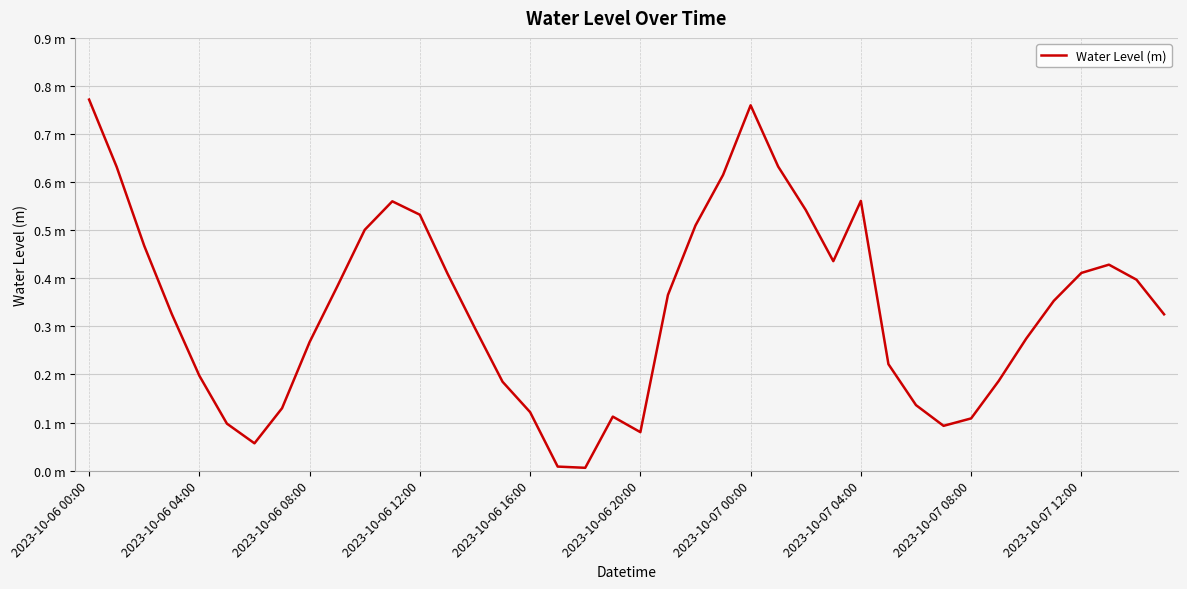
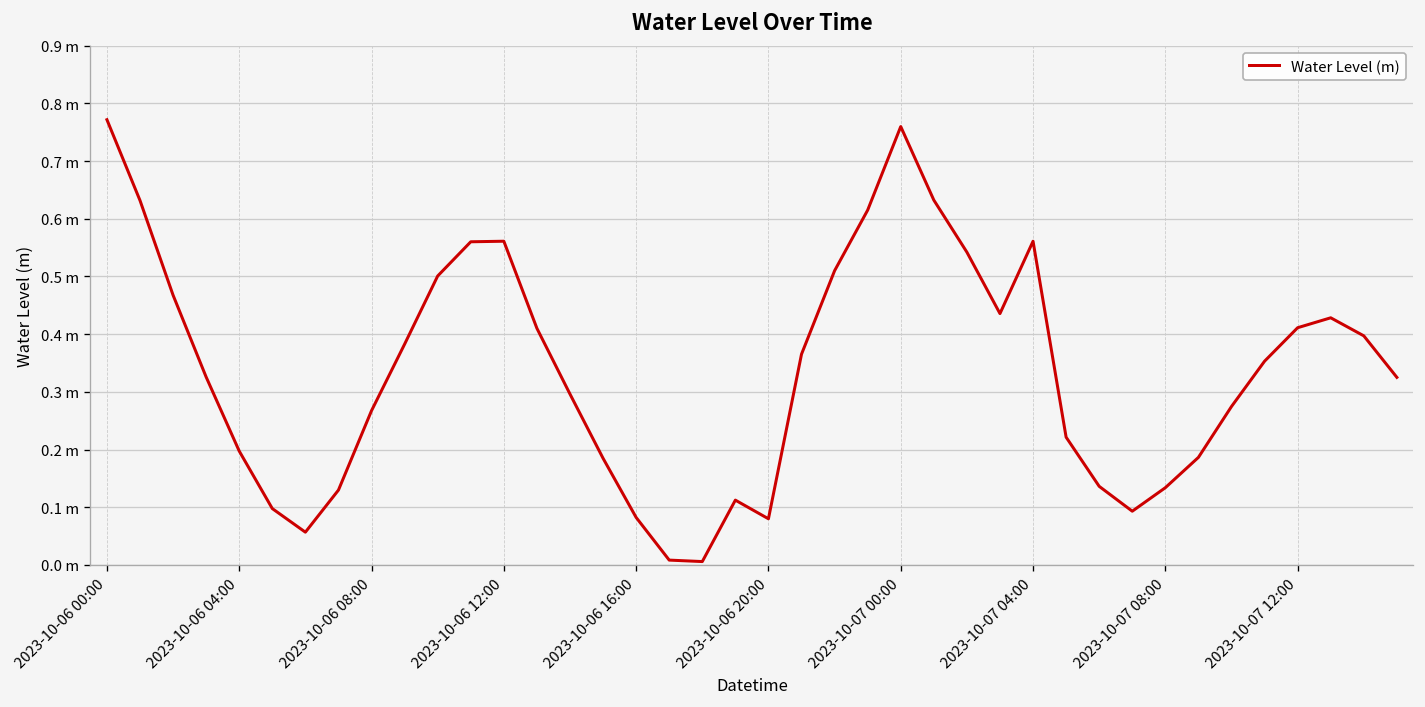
2023-10-06 12:00: 0.53 m -> 0.56 m
2023-10-06 16:00: 0.12 m -> 0.08 m
2023-10-07 08:00: 0.11 m -> 0.13 m
